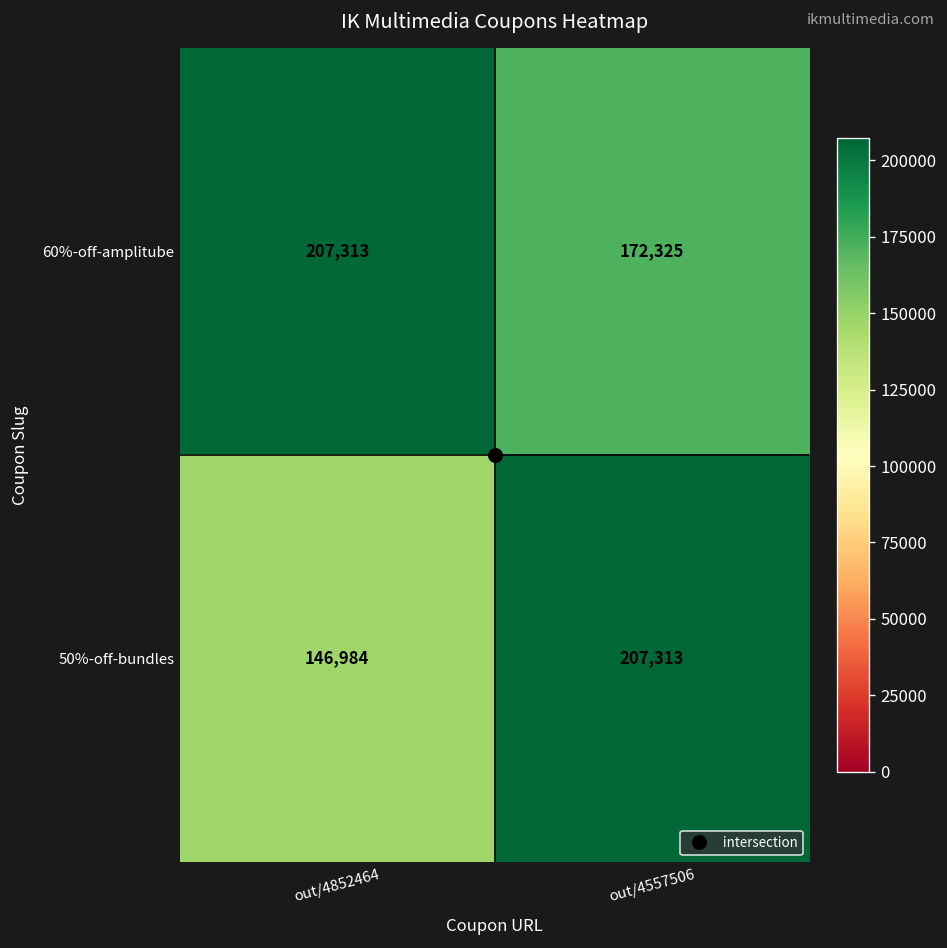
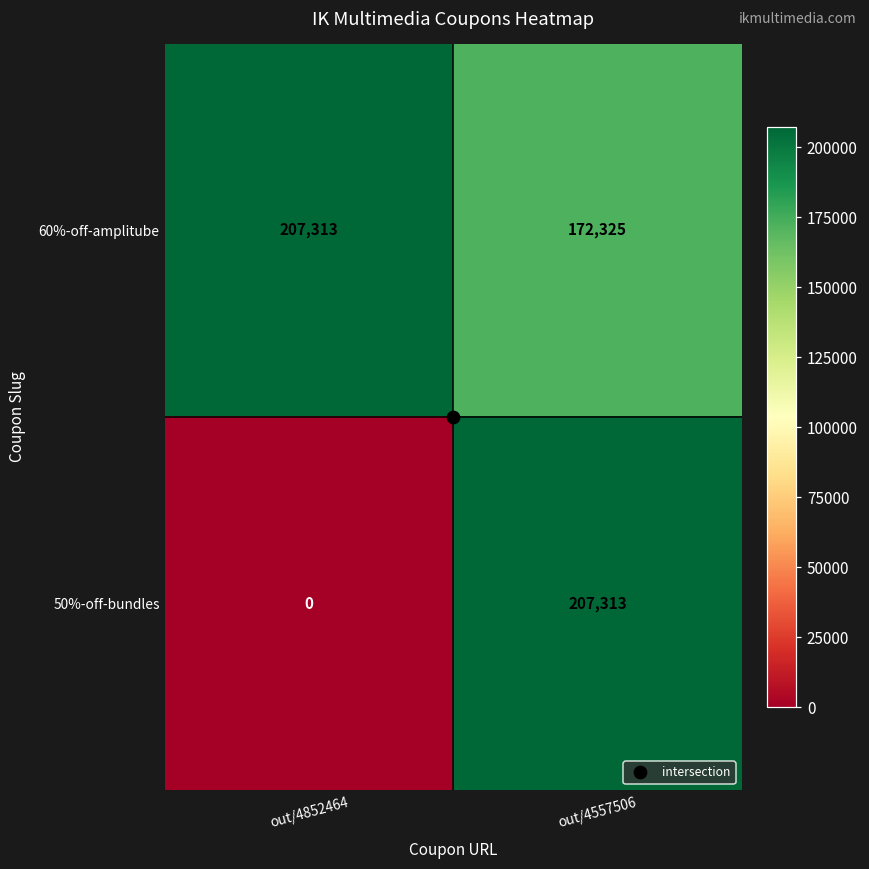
50%-off-bundles, out/4852464: 146,984 -> 0
